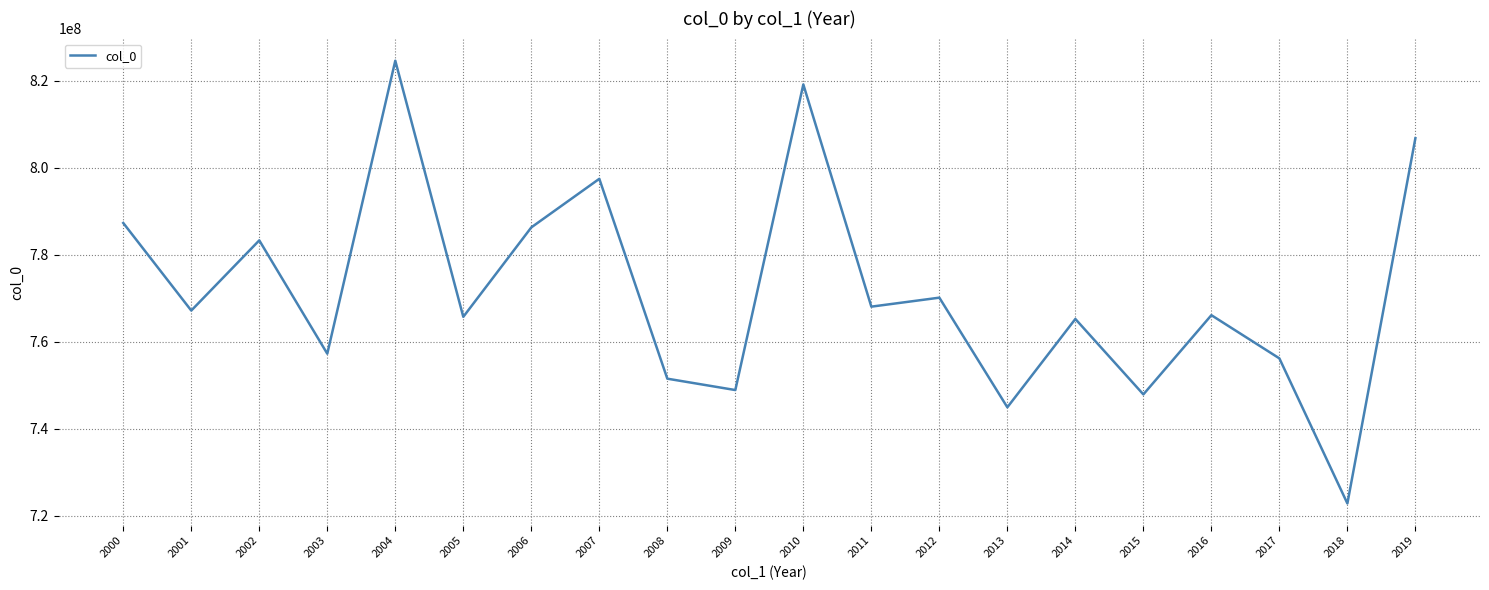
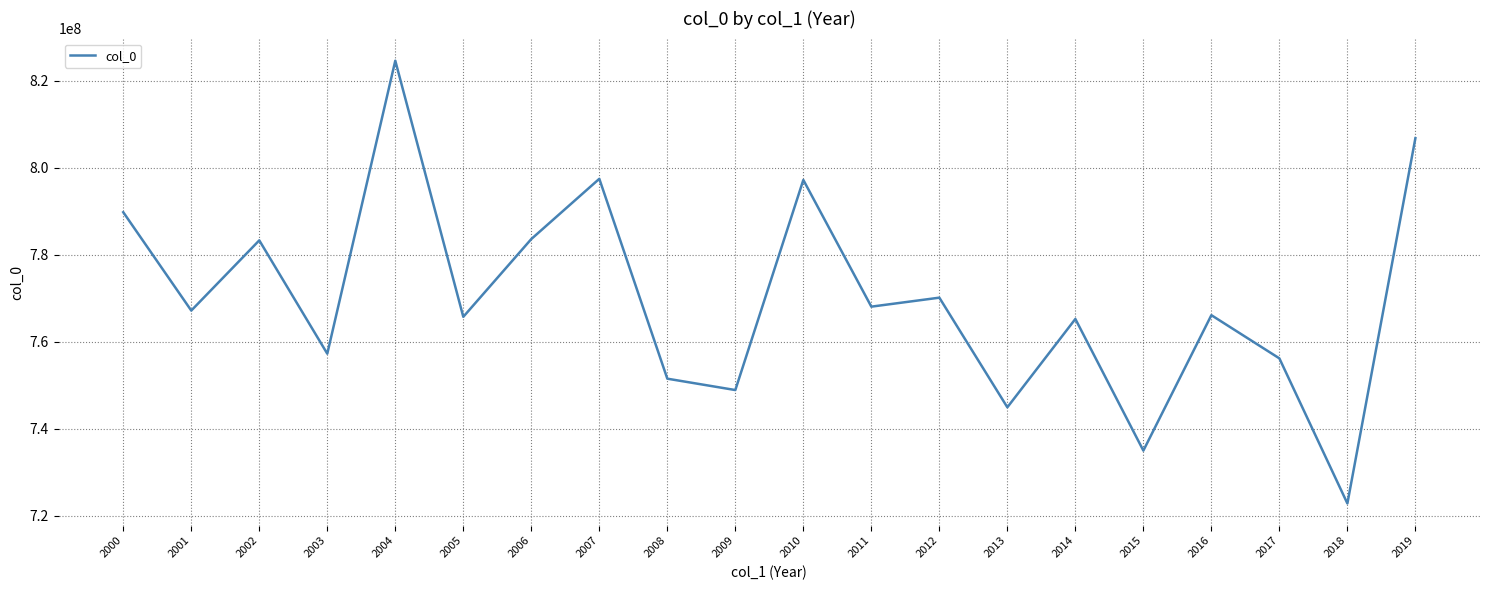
2000: 787000000 -> 790000000
2006: 786000000 -> 784000000
2010: 819000000 -> 797000000
2015: 748000000 -> 735000000
